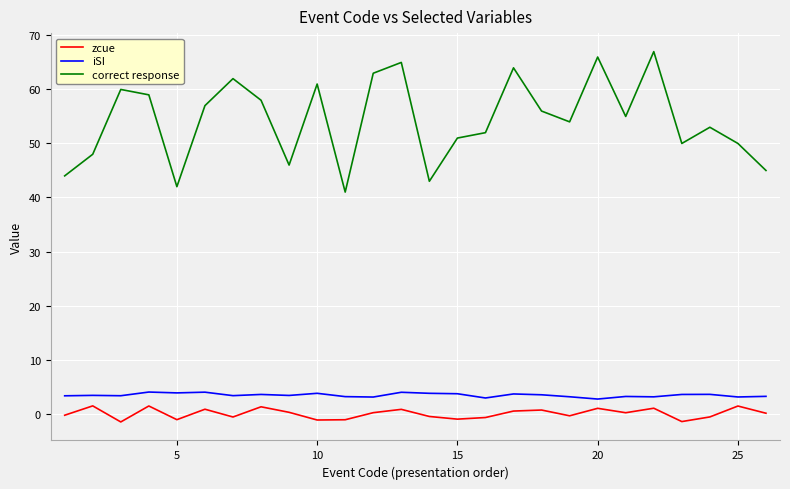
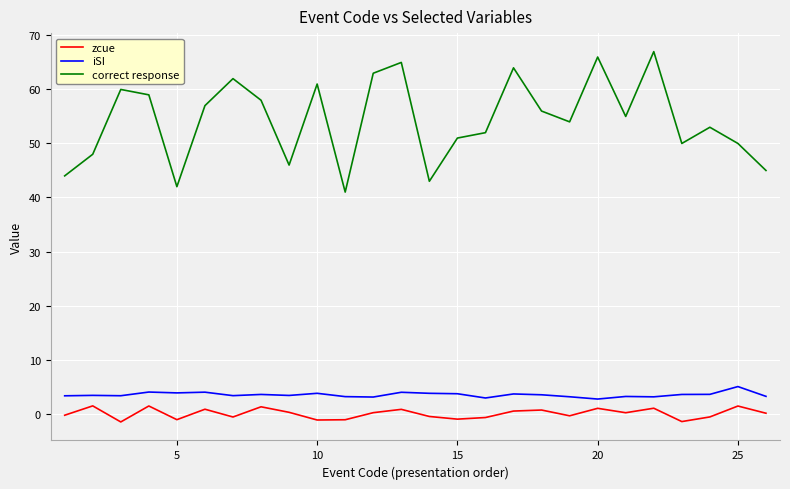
iSI, 25: 3 -> 5
